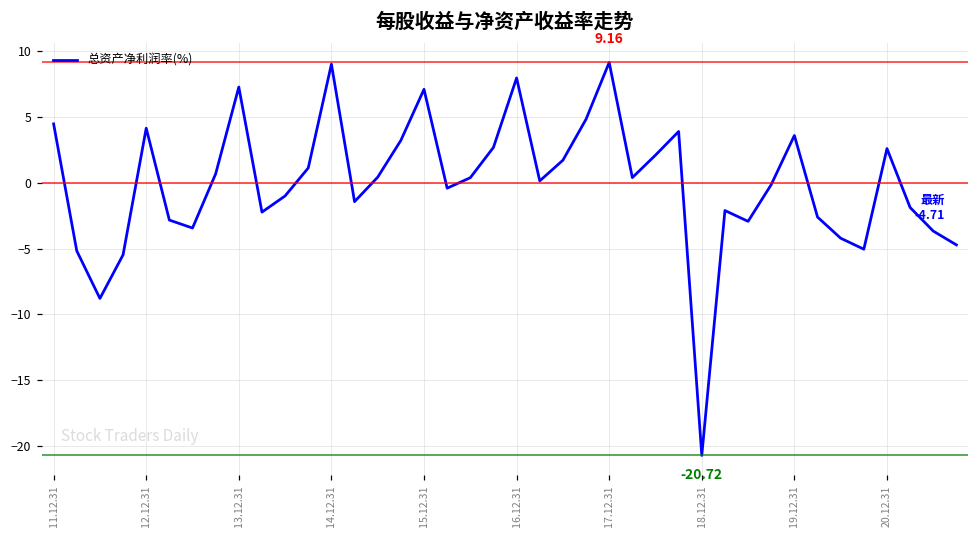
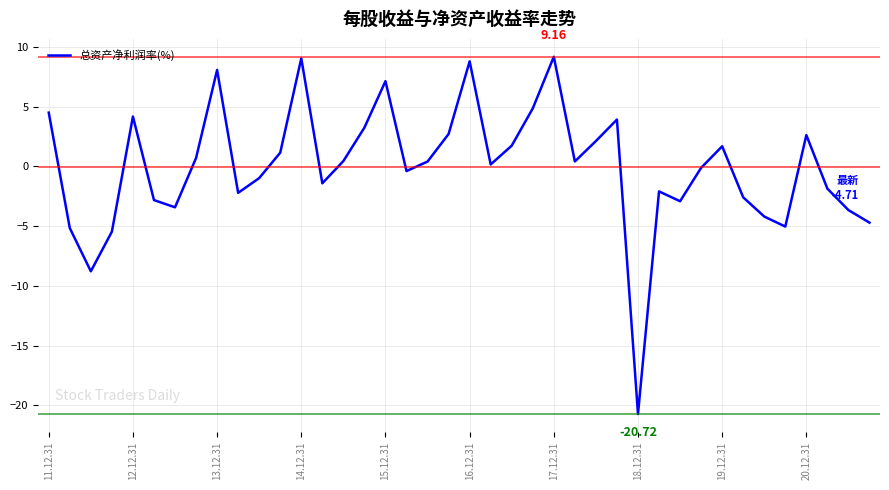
13.12.31: 7.3 -> 8.1
16.12.31: 8.0 -> 8.8
19.12.31: 3.6 -> 1.7
